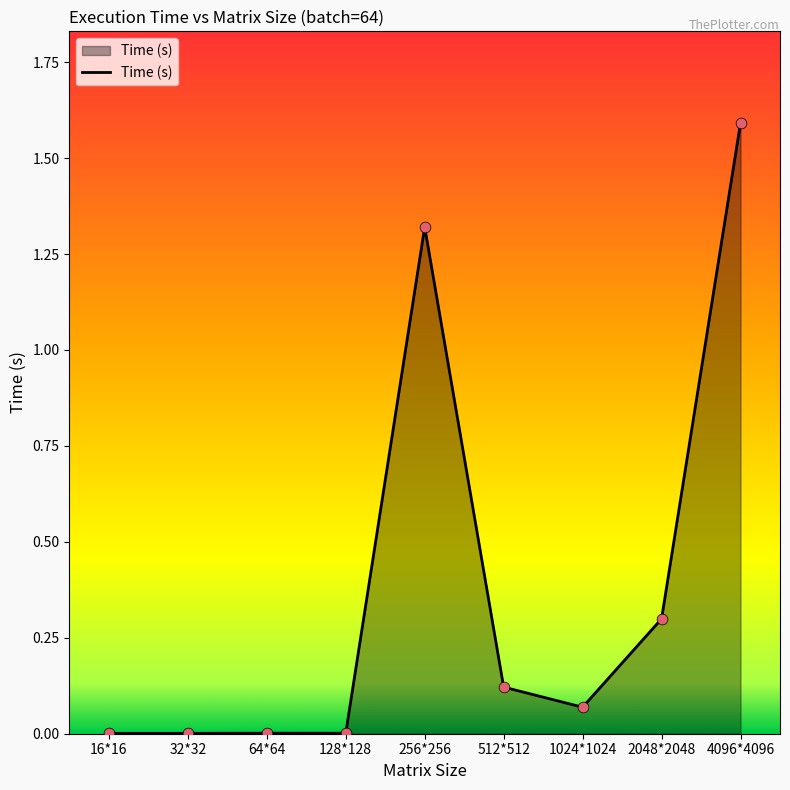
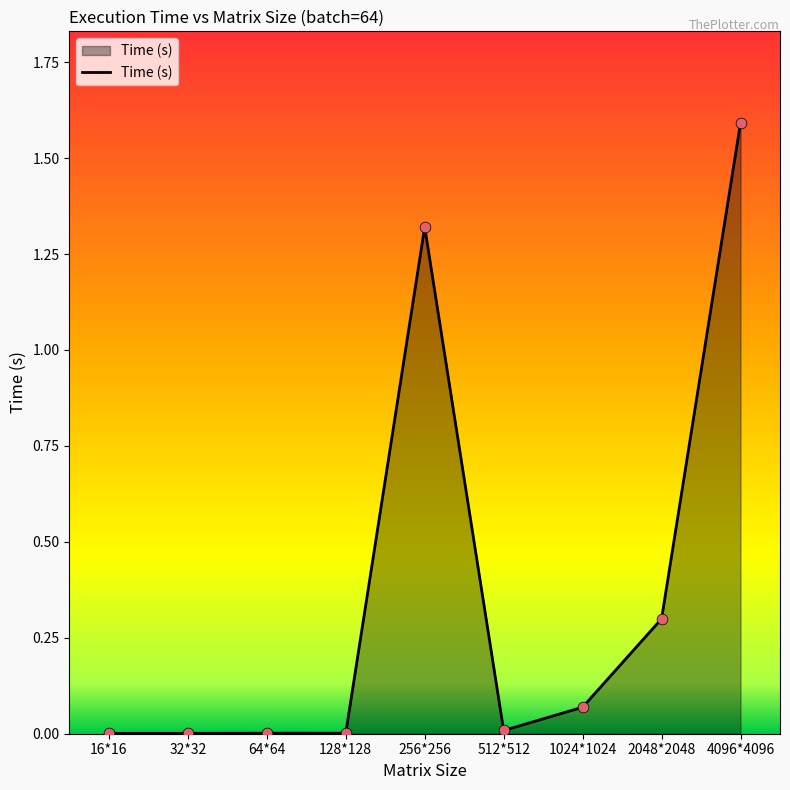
512*512: 0.12 -> 0.01
